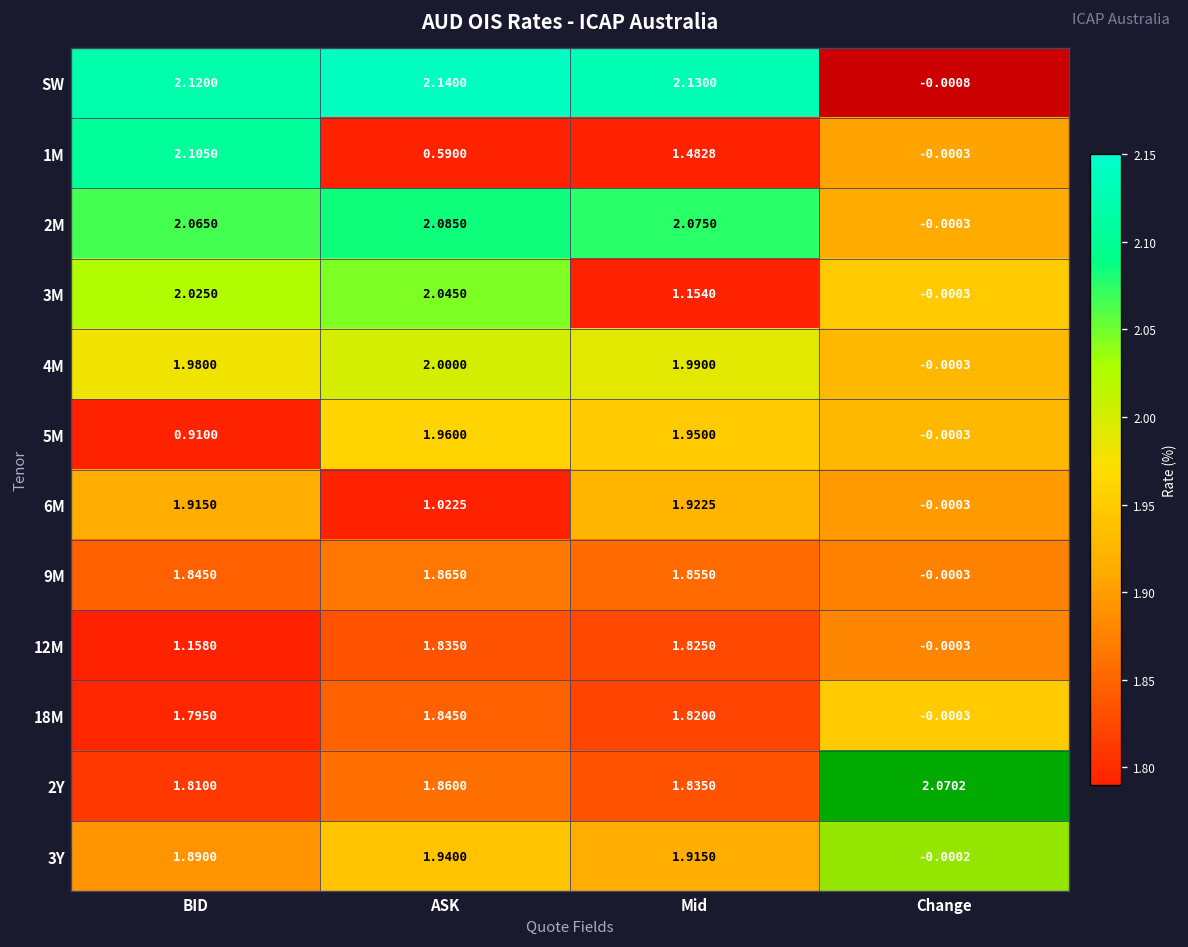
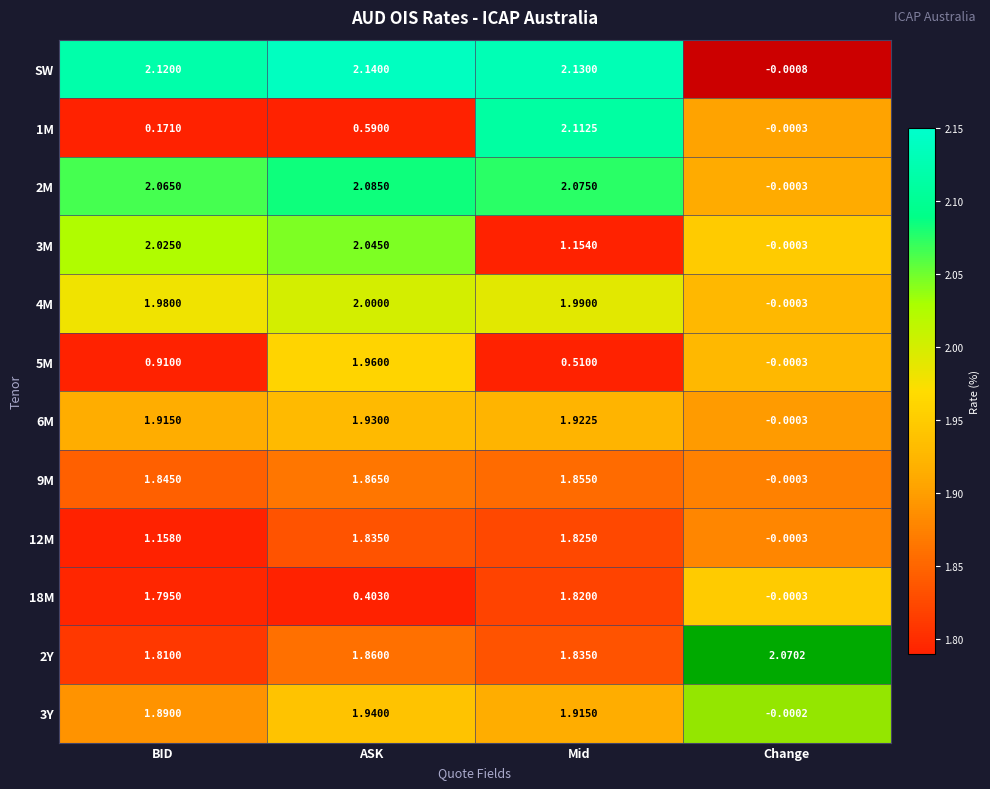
1M, BID: 2.1050 -> 0.1710
1M, Mid: 1.4828 -> 2.1125
5M, Mid: 1.9500 -> 0.5100
6M, ASK: 1.0225 -> 1.9300
18M, ASK: 1.8450 -> 0.4030
